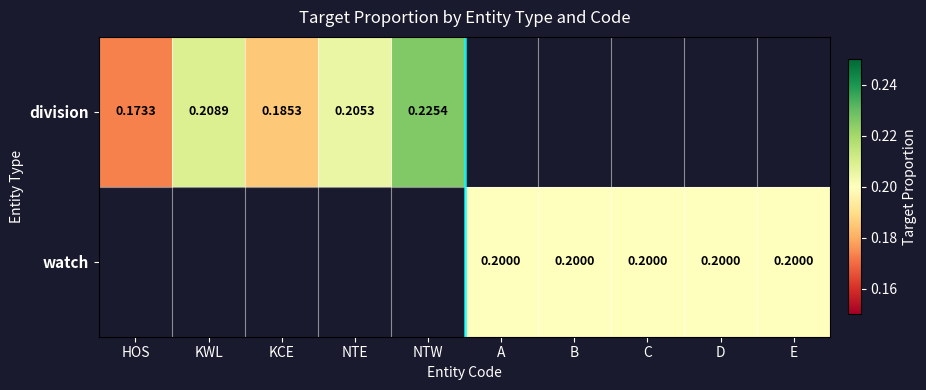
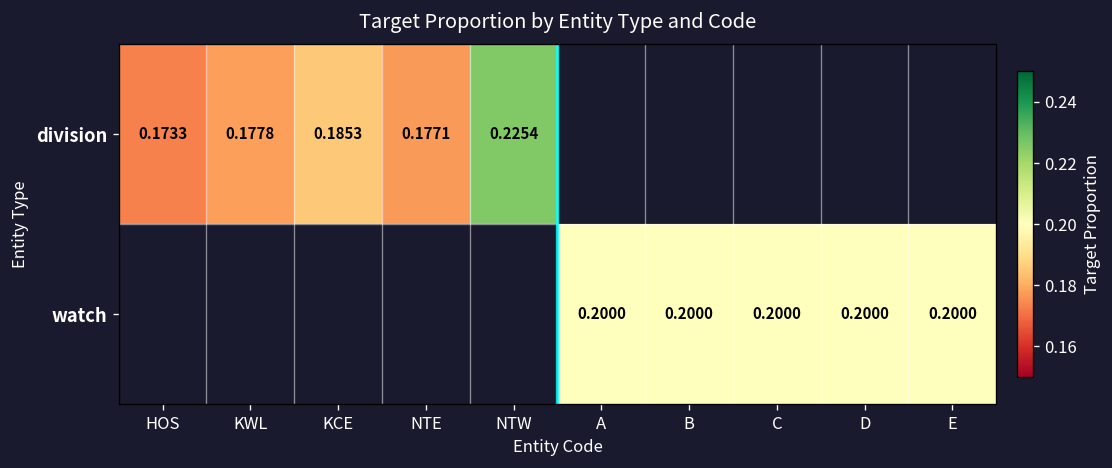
division, KWL: 0.2089 -> 0.1778
division, NTE: 0.2053 -> 0.1771
